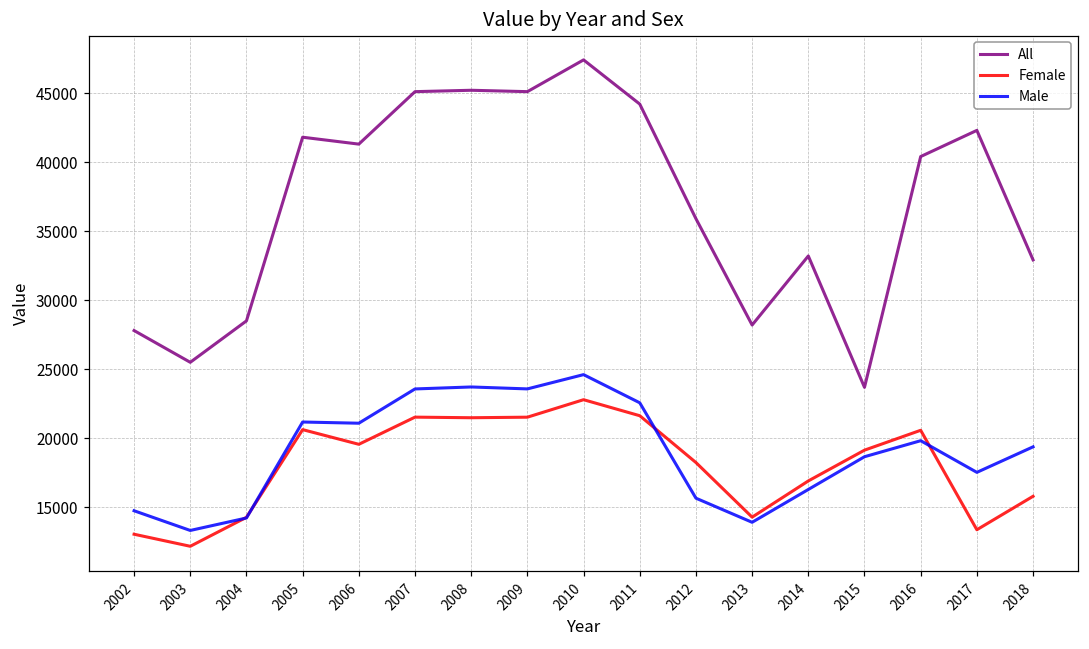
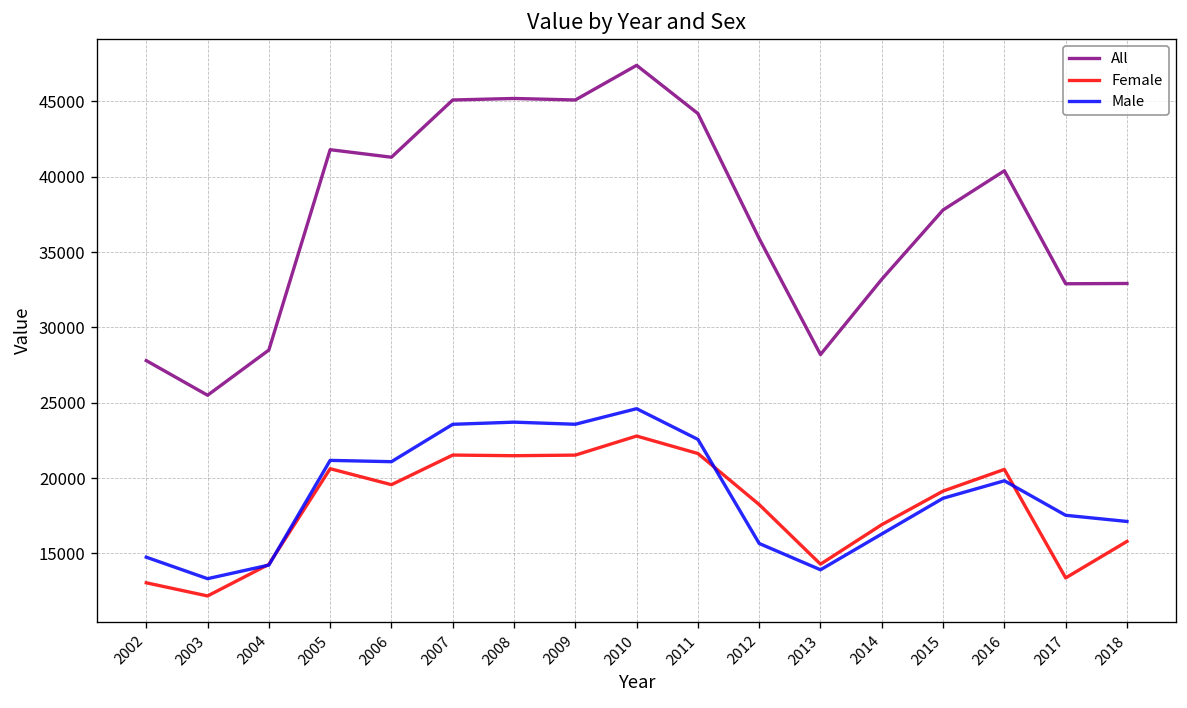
All, 2015: 23700 -> 37800
All, 2017: 42300 -> 32900
Male, 2018: 19400 -> 17100
